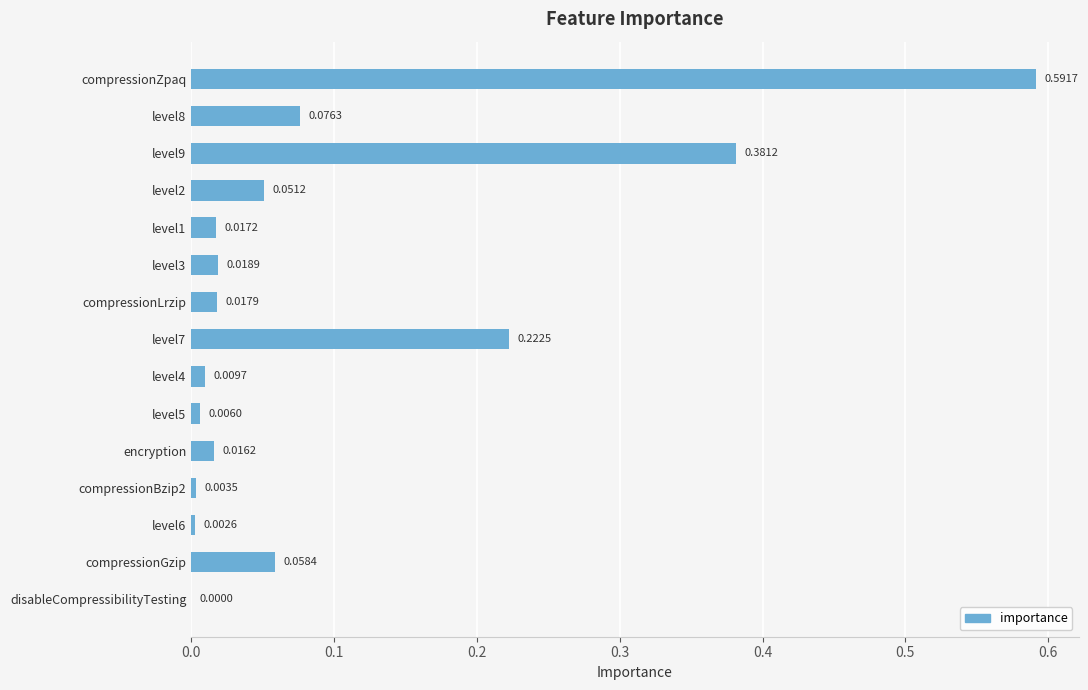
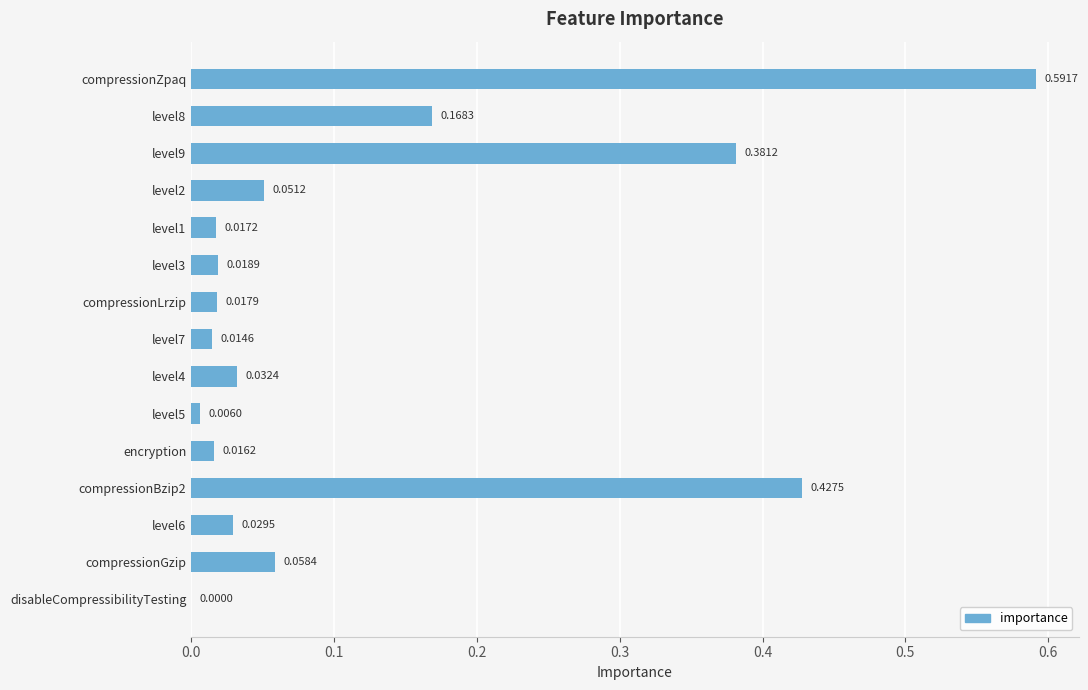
level8: 0.0763 -> 0.1683
level7: 0.2225 -> 0.0146
level4: 0.0097 -> 0.0324
compressionBzip2: 0.0035 -> 0.4275
level6: 0.0026 -> 0.0295
